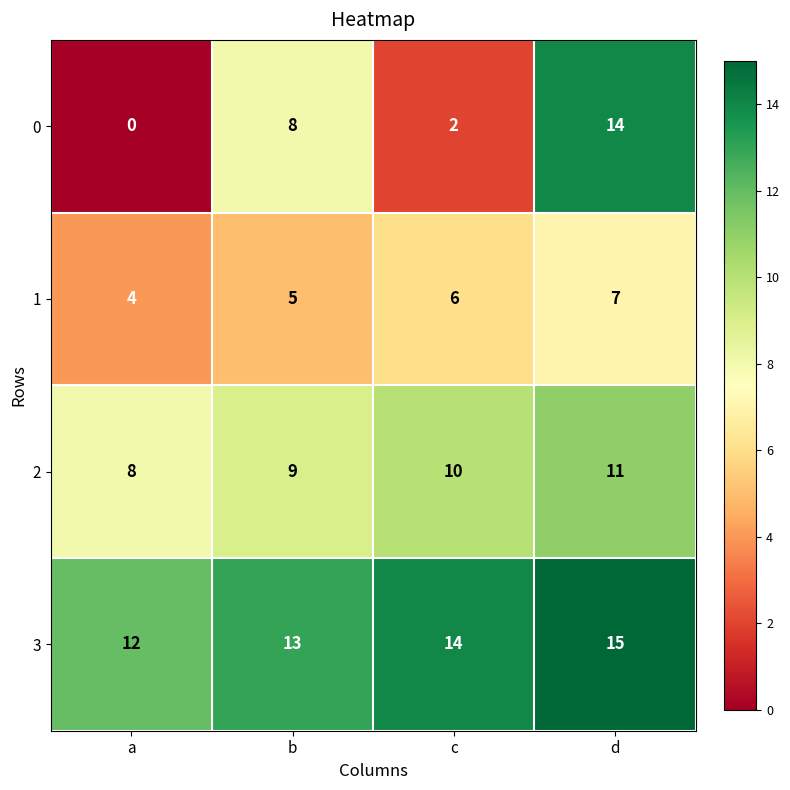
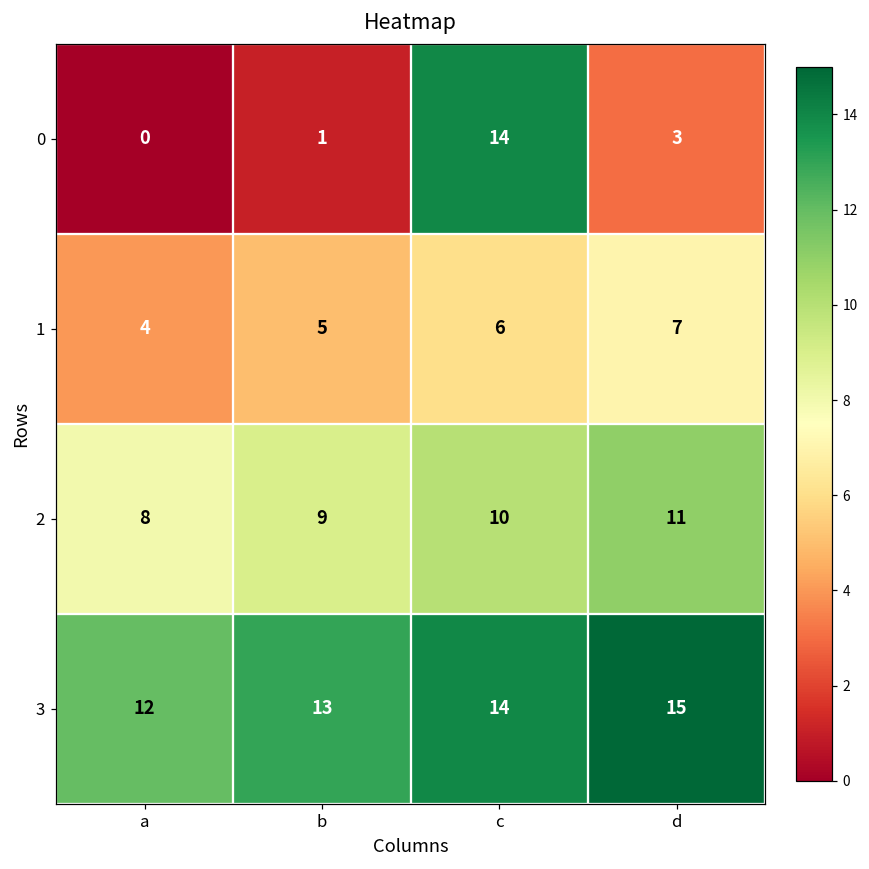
0, b: 8 -> 1
0, c: 2 -> 14
0, d: 14 -> 3
